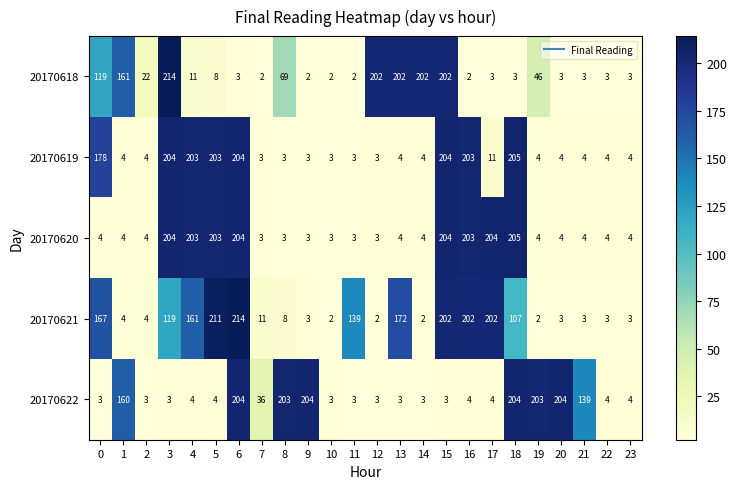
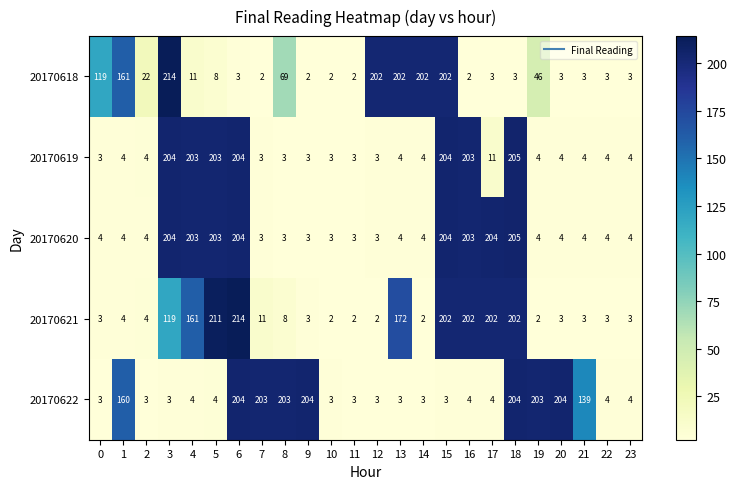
20170619, 0: 178 -> 3
20170621, 0: 167 -> 3
20170621, 11: 139 -> 2
20170621, 18: 107 -> 202
20170622, 7: 36 -> 203
